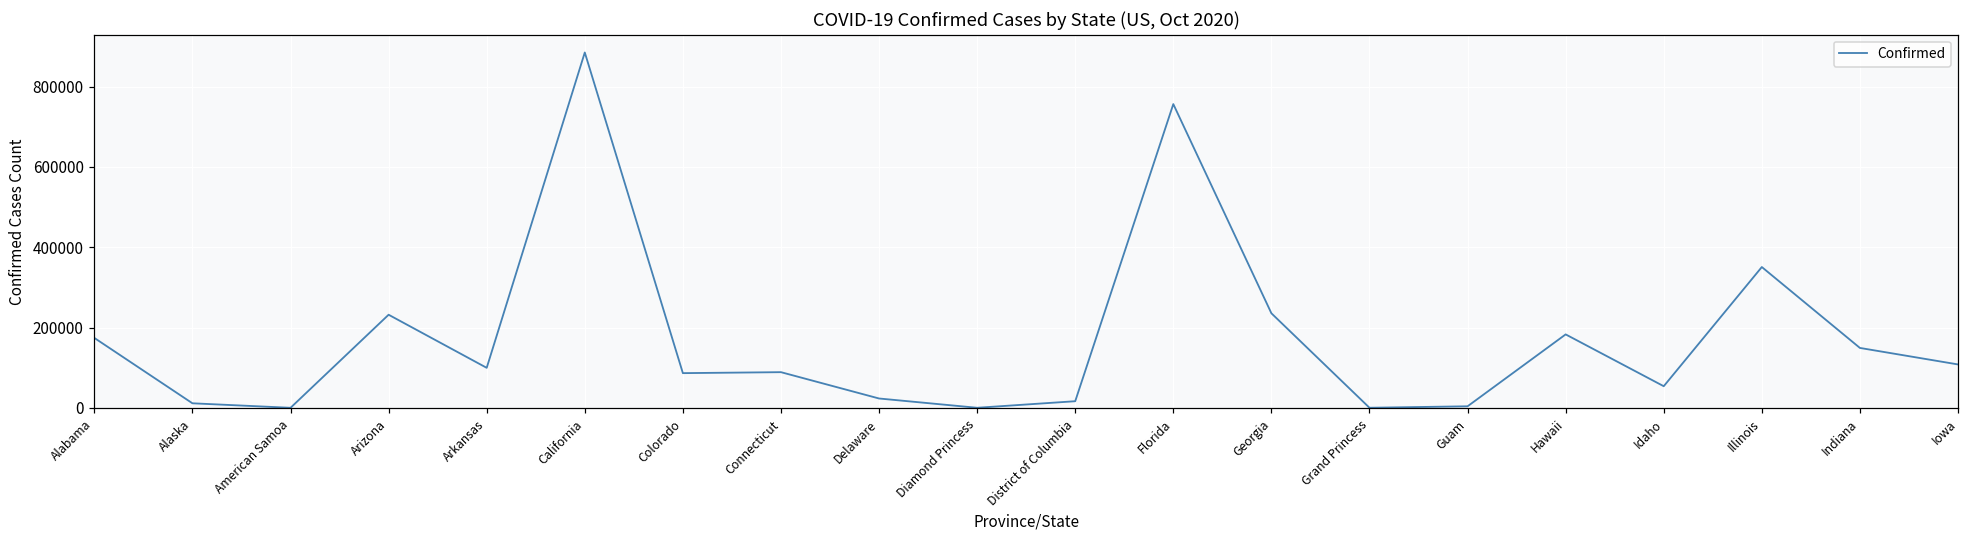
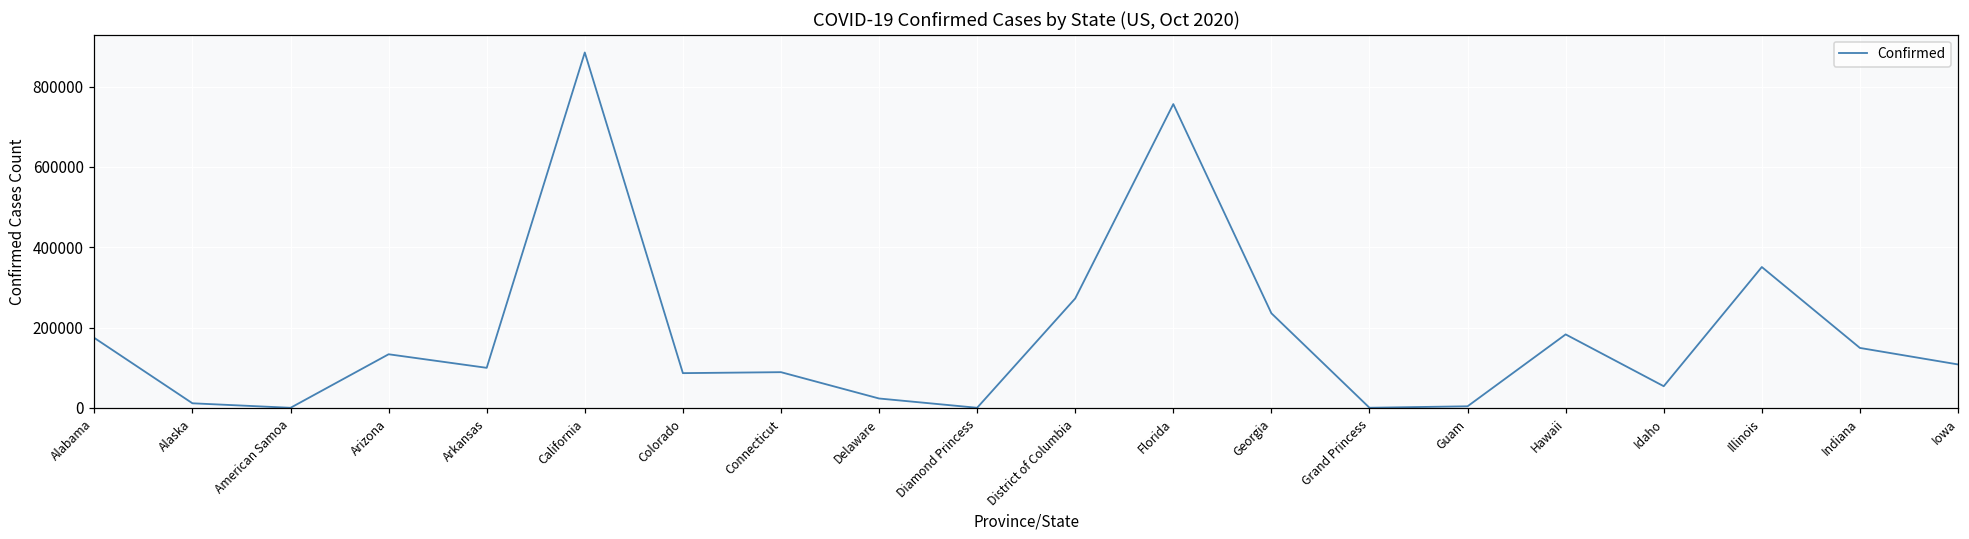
Arizona: 230000 -> 130000
District of Columbia: 20000 -> 270000
